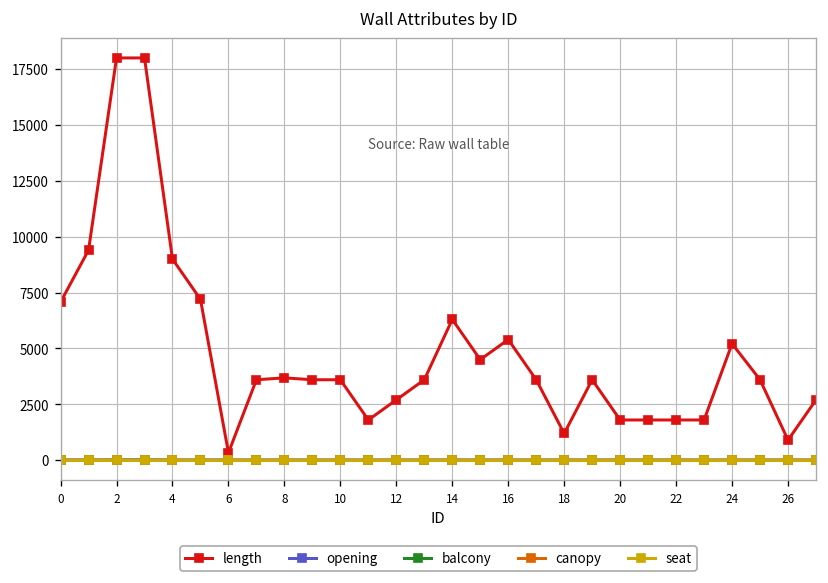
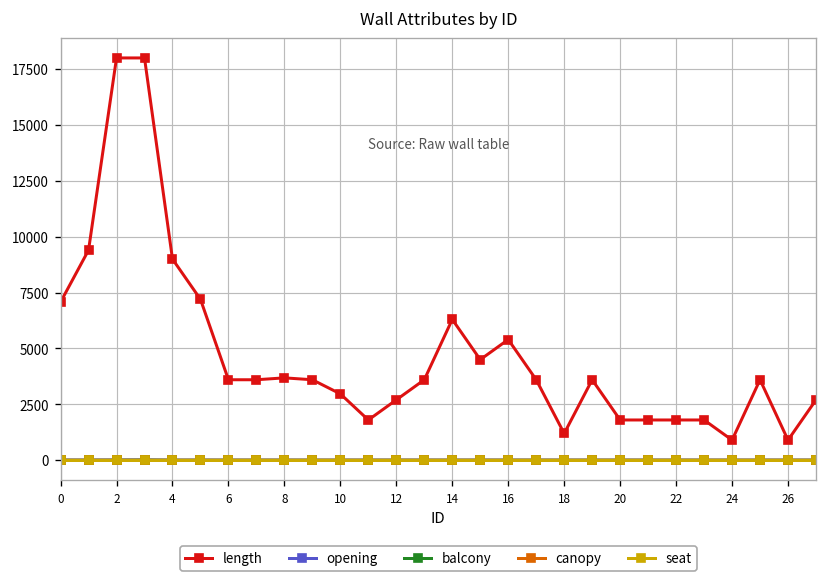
length, 6: 300 -> 3600
length, 10: 3600 -> 3000
length, 24: 5200 -> 900
